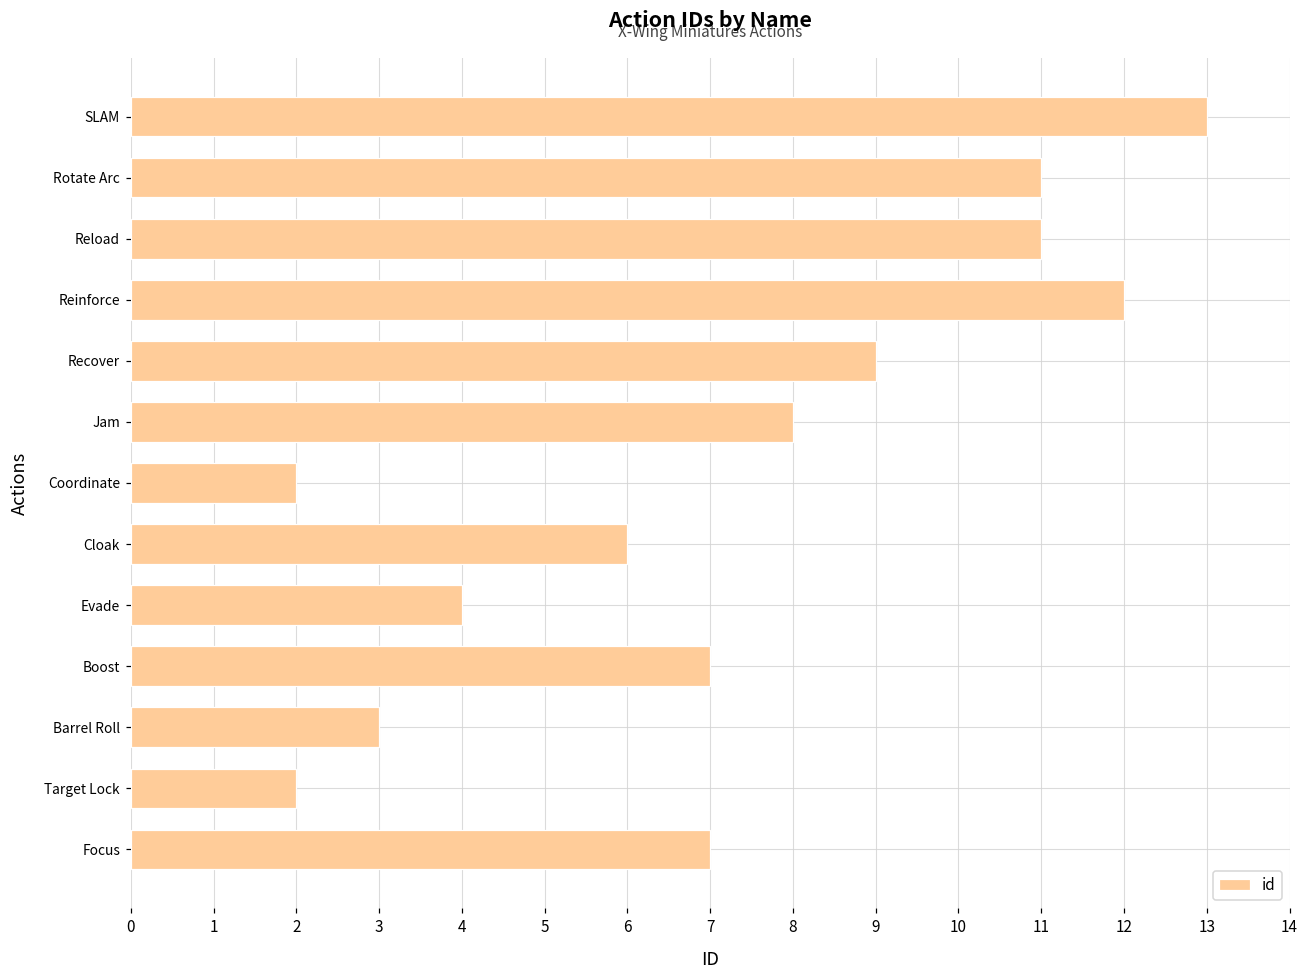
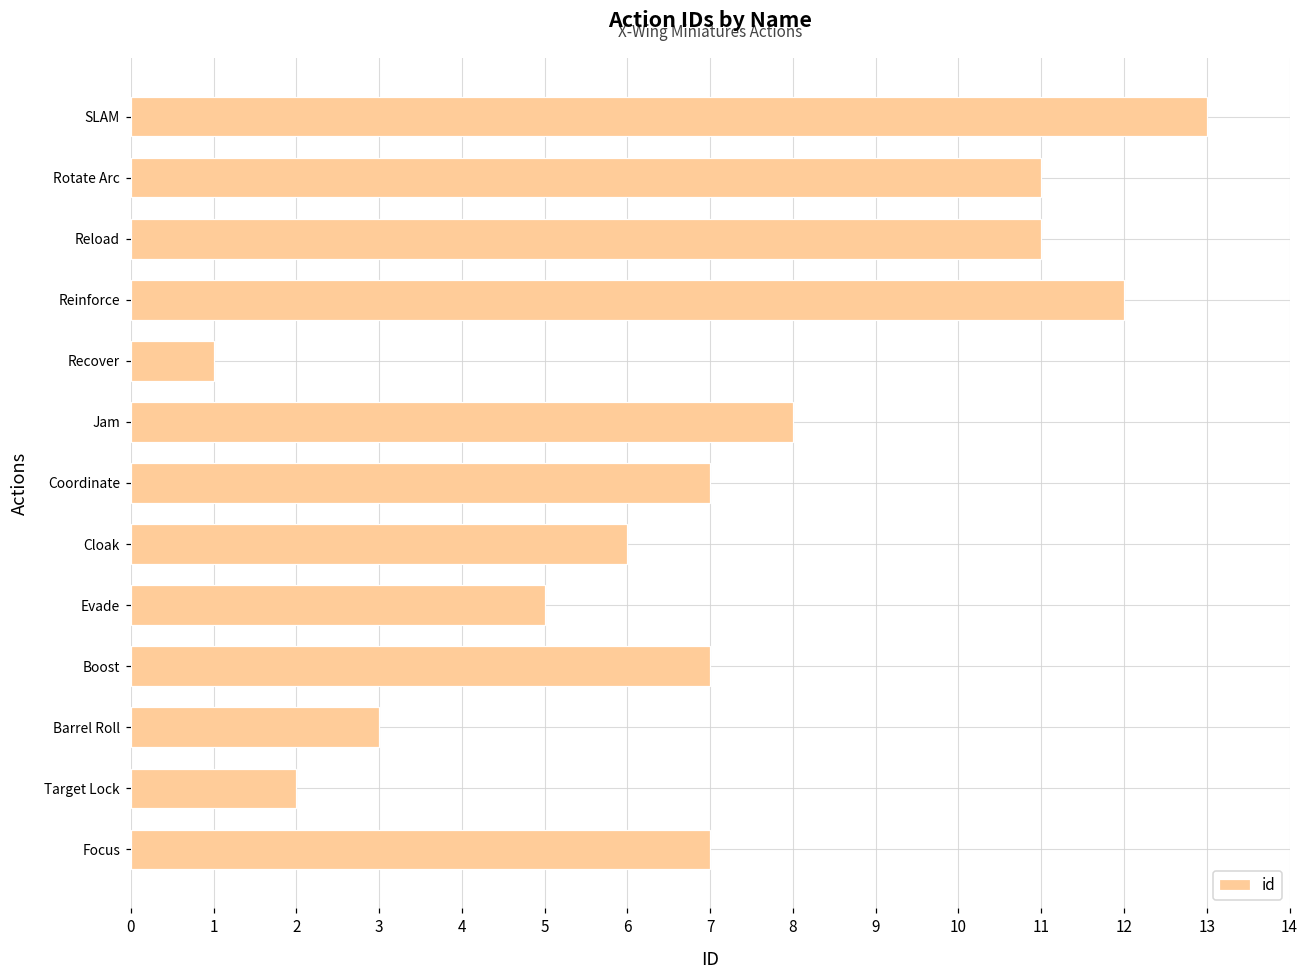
Recover: 9 -> 1
Coordinate: 2 -> 7
Evade: 4 -> 5
